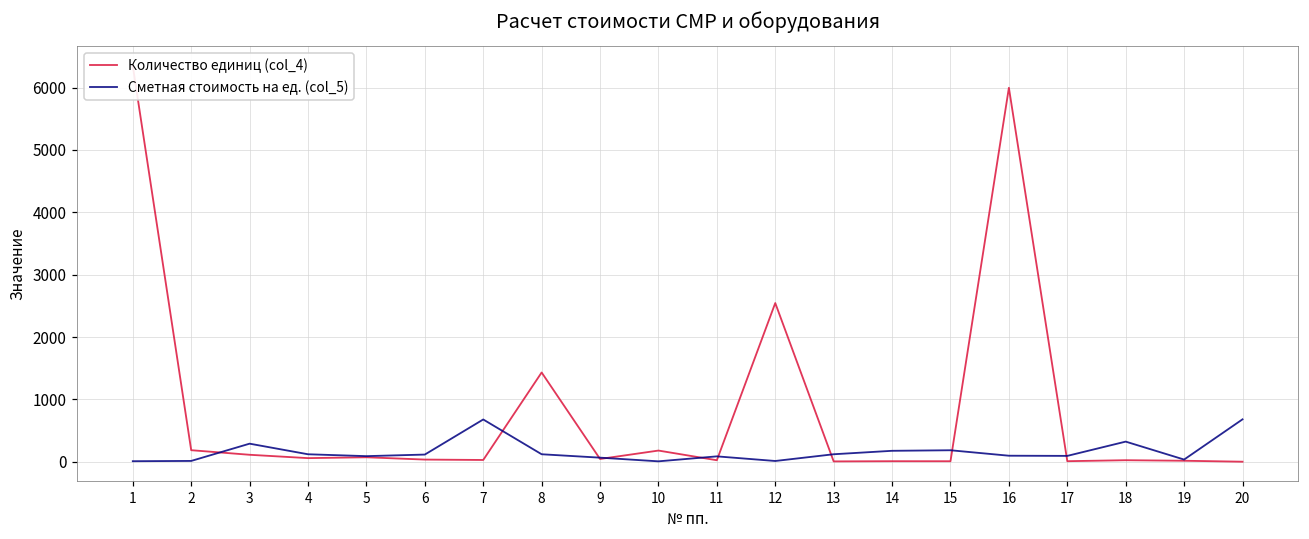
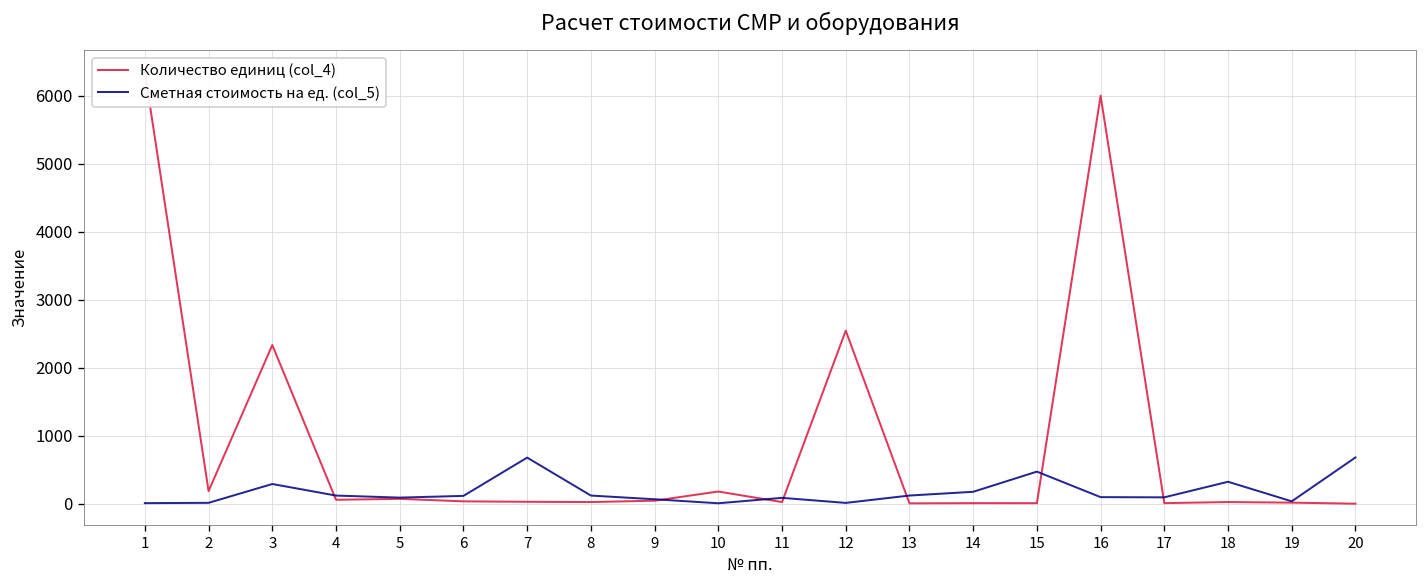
Количество единиц (col_4), 3: 100 -> 2300
Количество единиц (col_4), 8: 1400 -> 0
Сметная стоимость на ед. (col_5), 15: 200 -> 500
